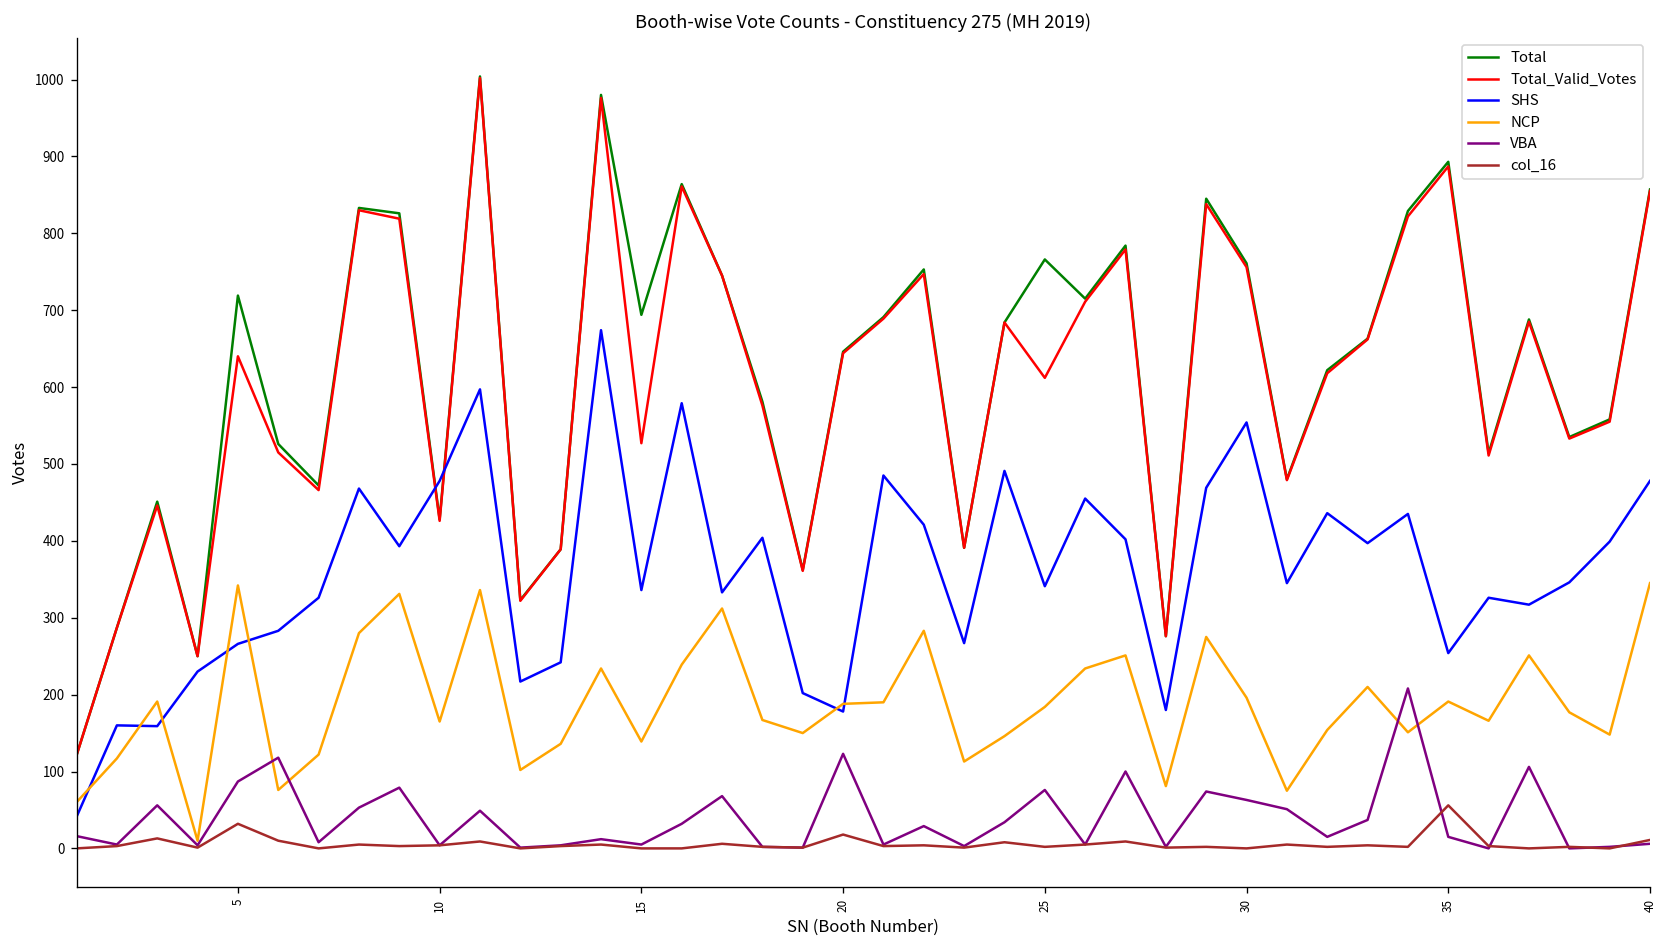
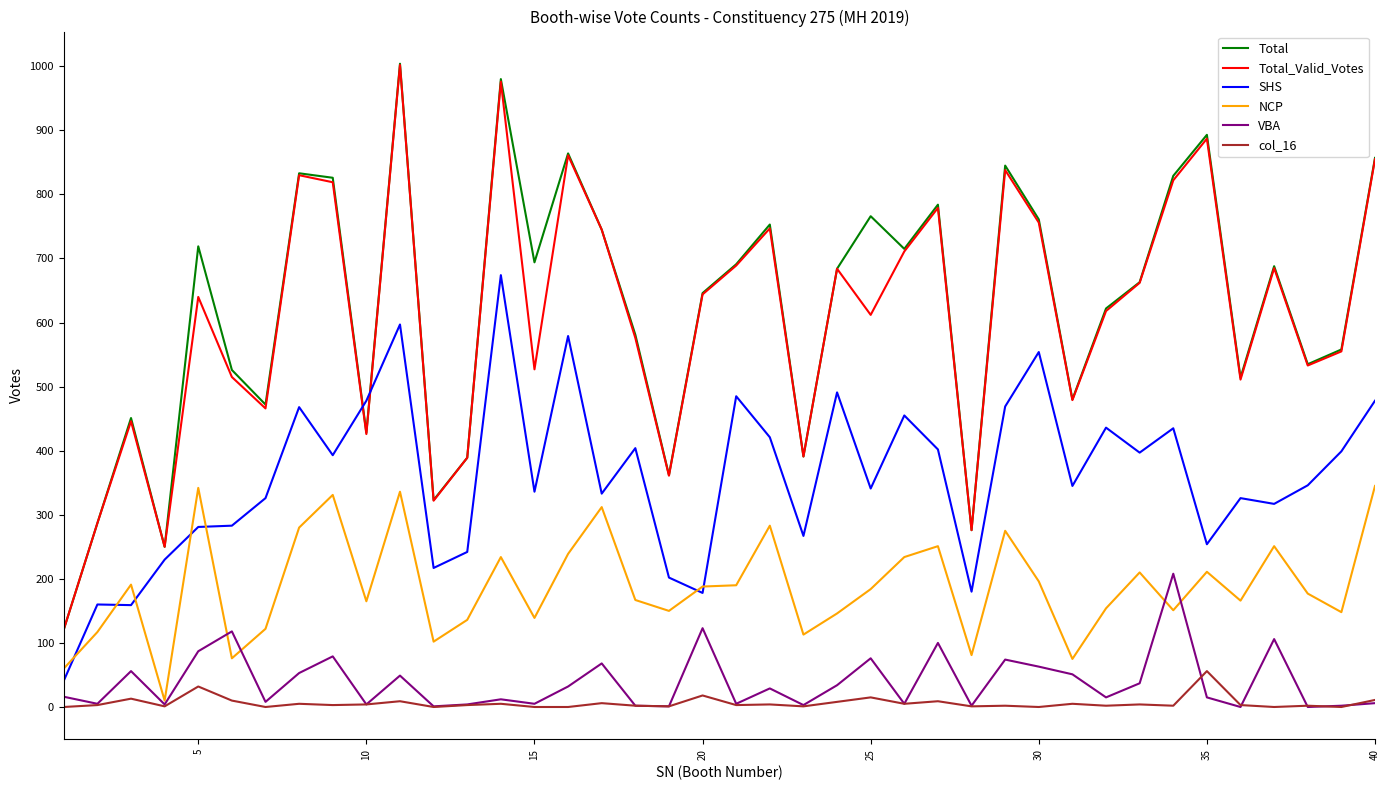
SHS, 5: 270 -> 280
col_16, 25: 0 -> 20
NCP, 35: 190 -> 210
